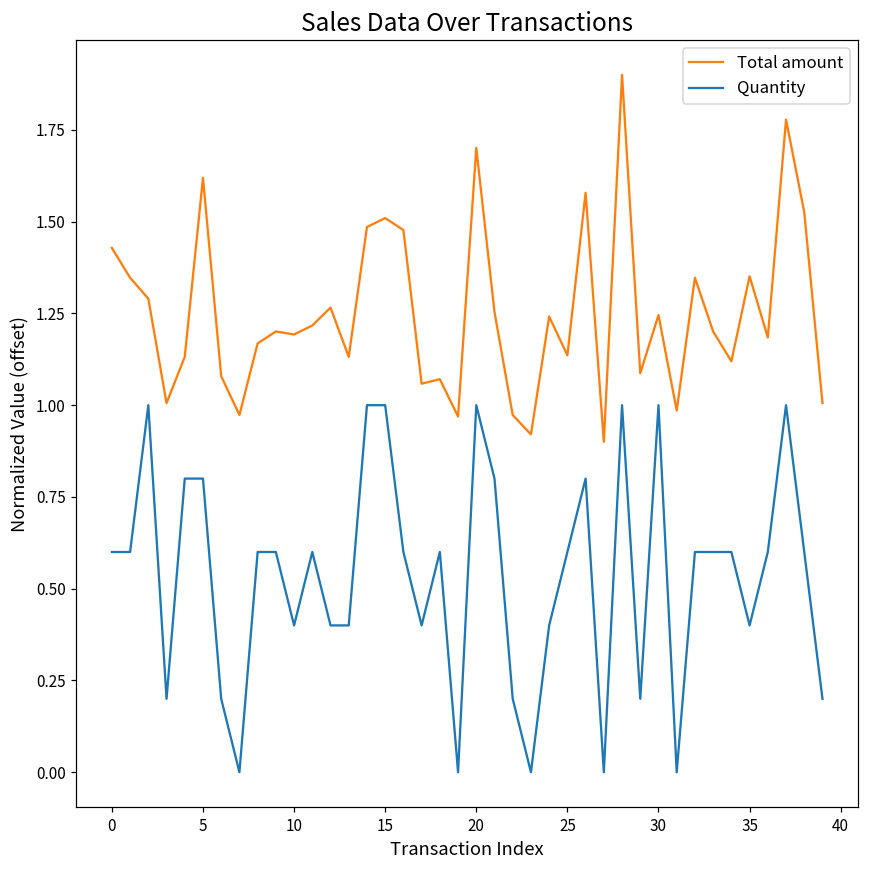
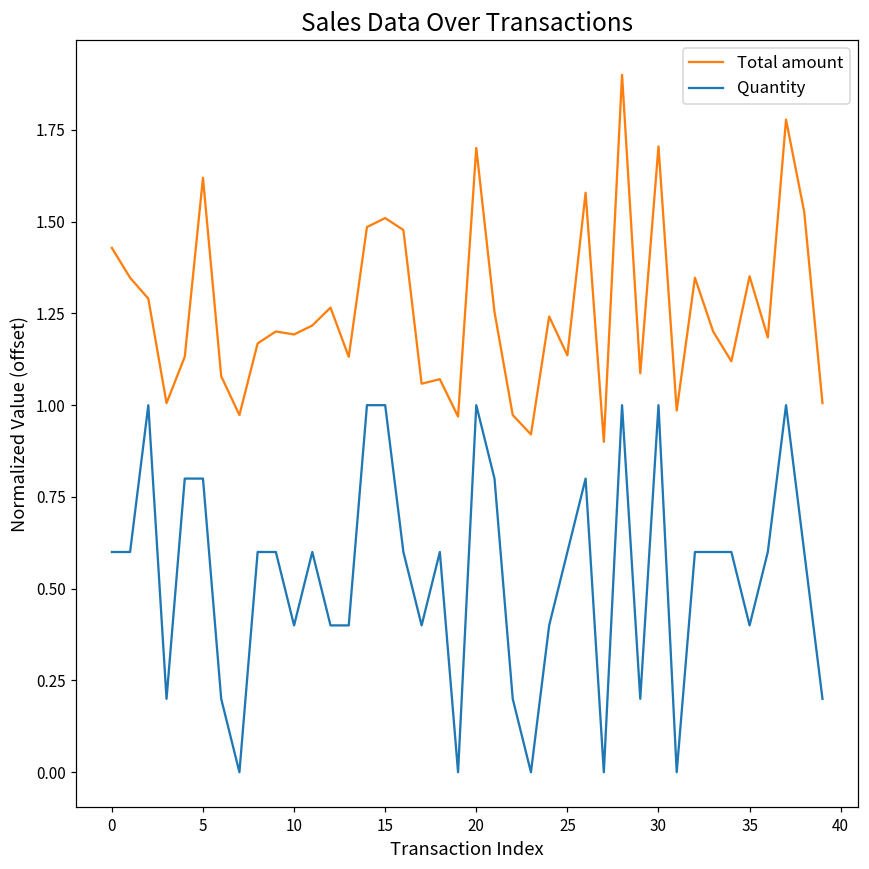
Total amount, 30: 1.25 -> 1.70
